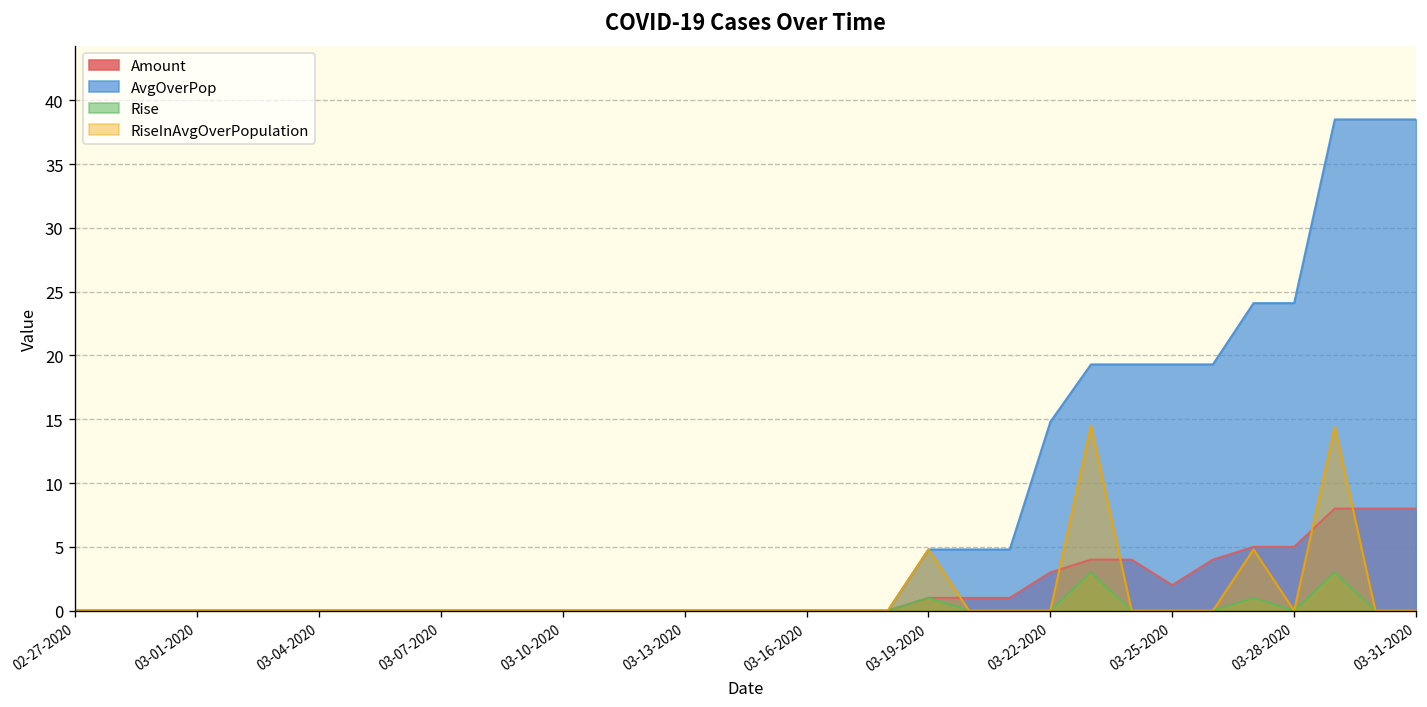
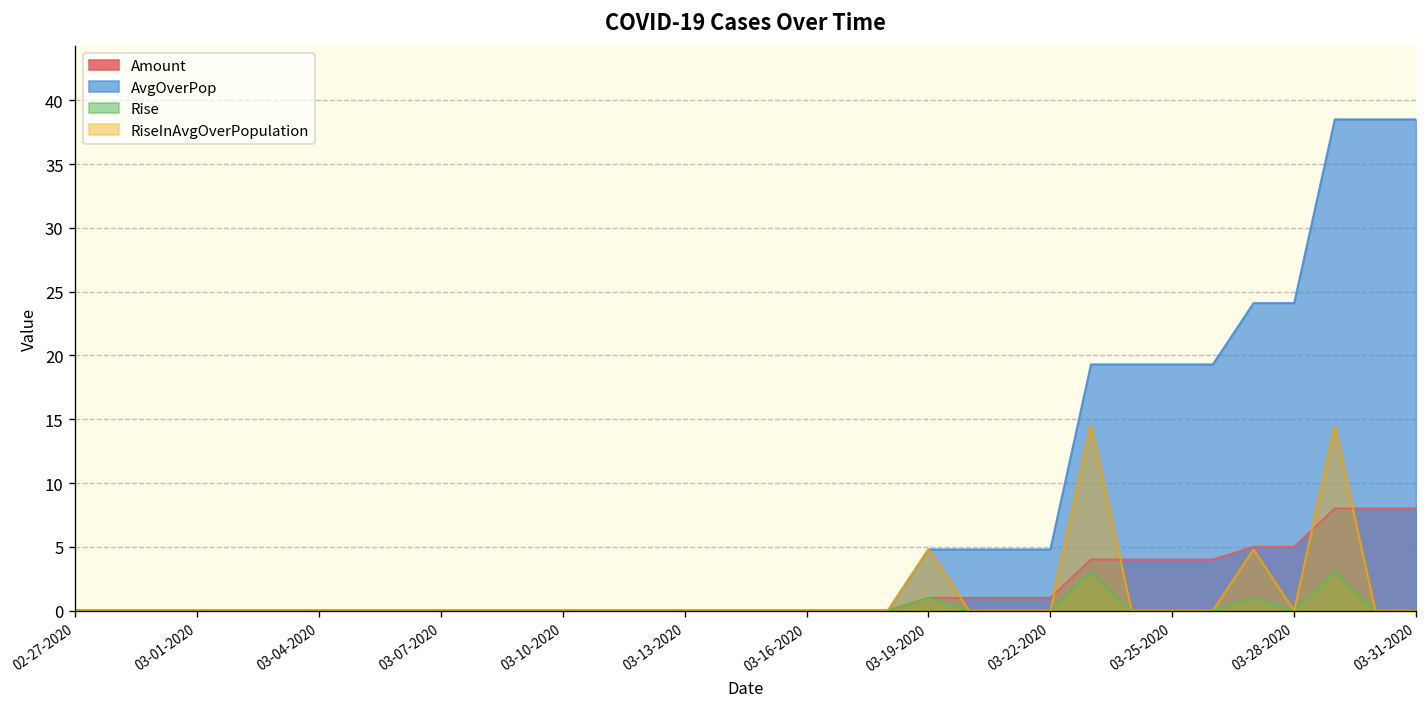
Amount, 03-22-2020: 3 -> 1
AvgOverPop, 03-22-2020: 14.8 -> 4.8
Amount, 03-25-2020: 2 -> 4
